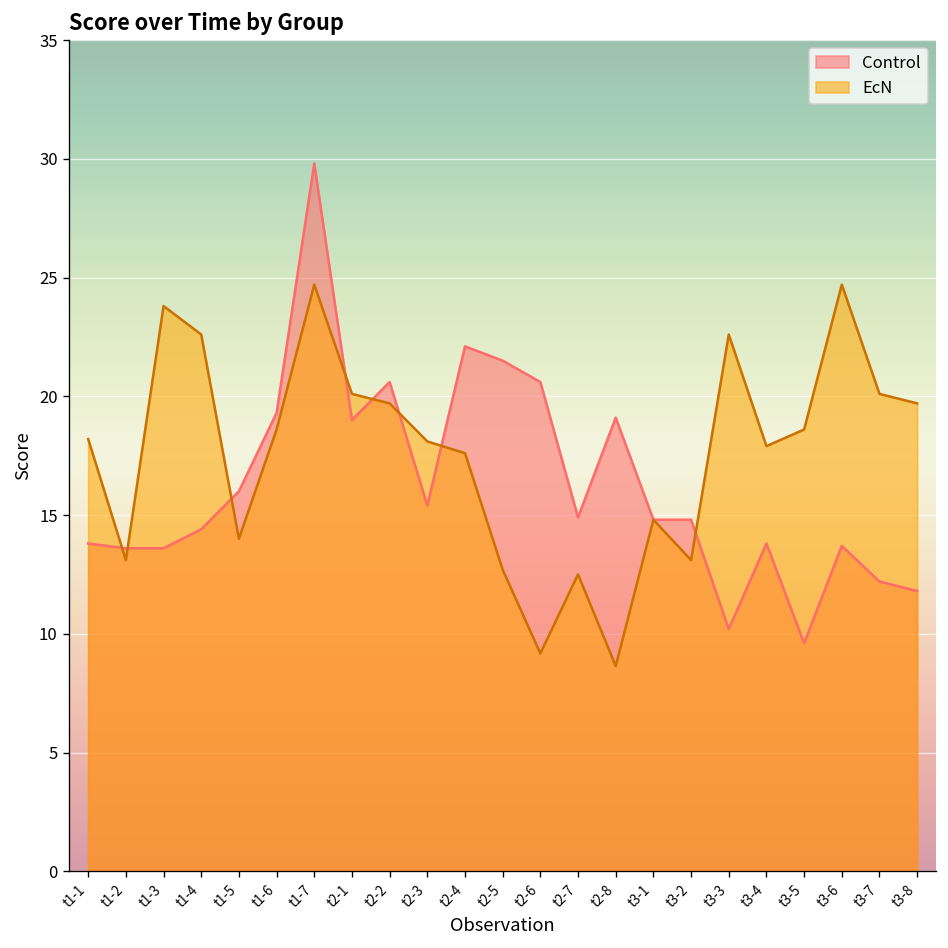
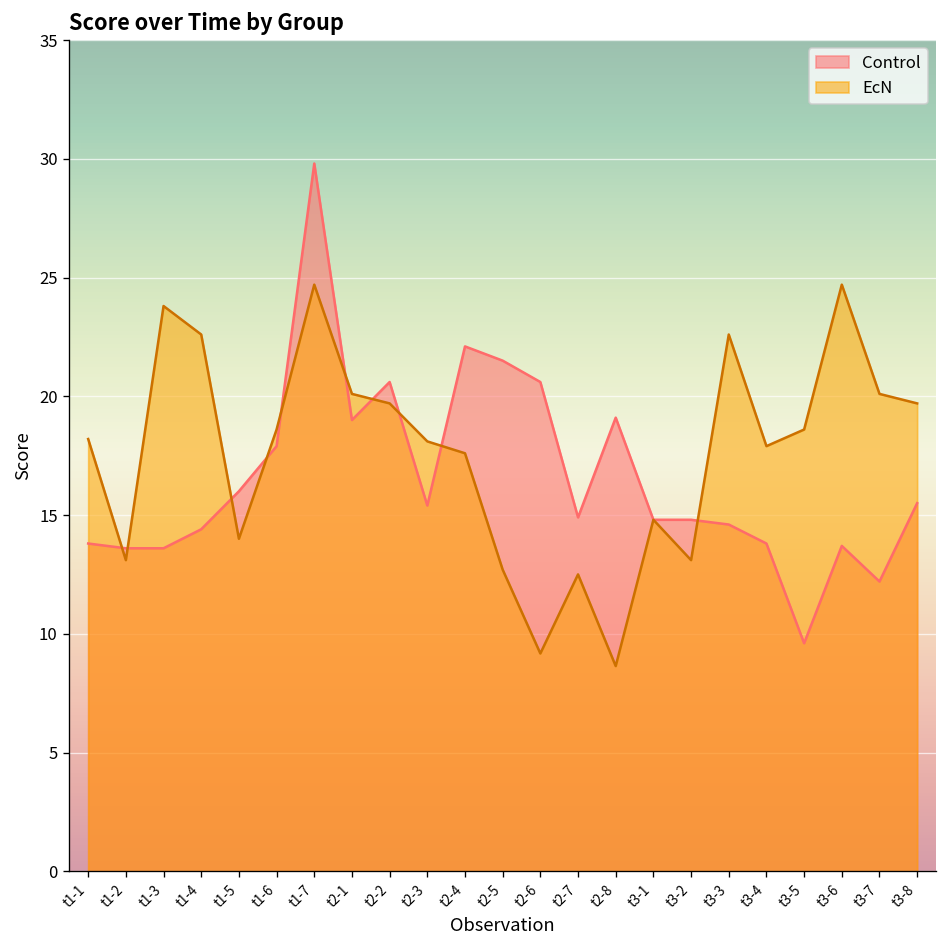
Control, t1-6: 19.3 -> 17.9
Control, t3-3: 10.2 -> 14.6
Control, t3-8: 11.8 -> 15.5
